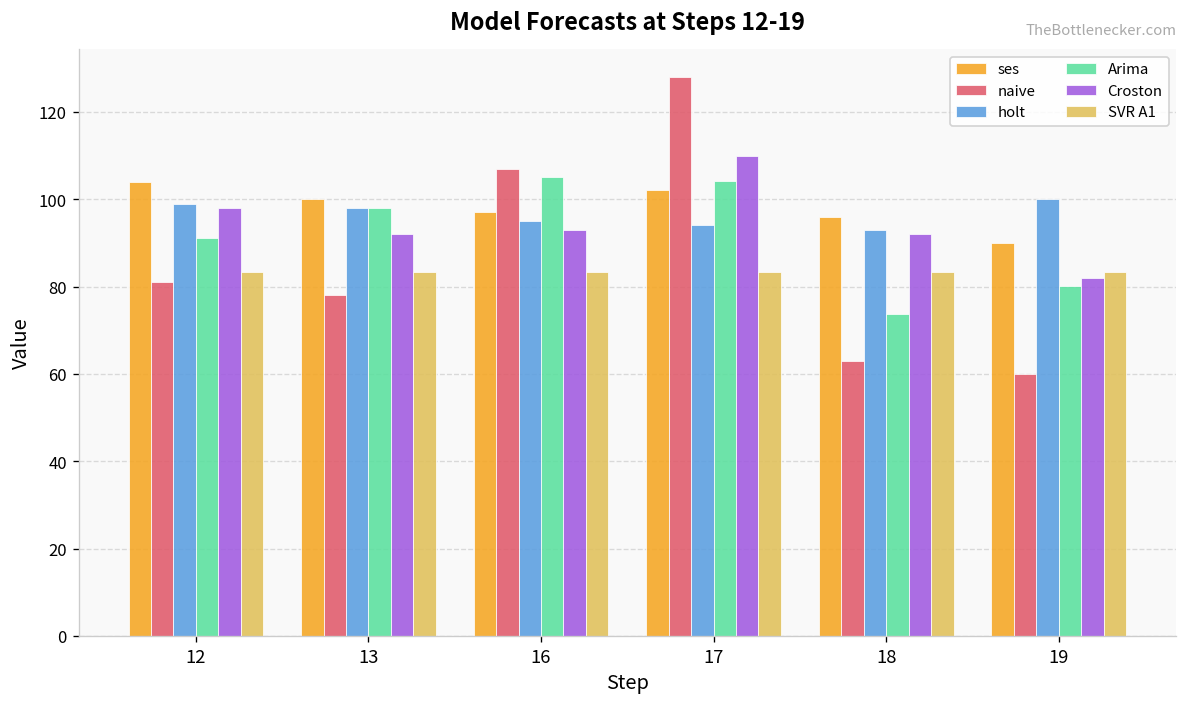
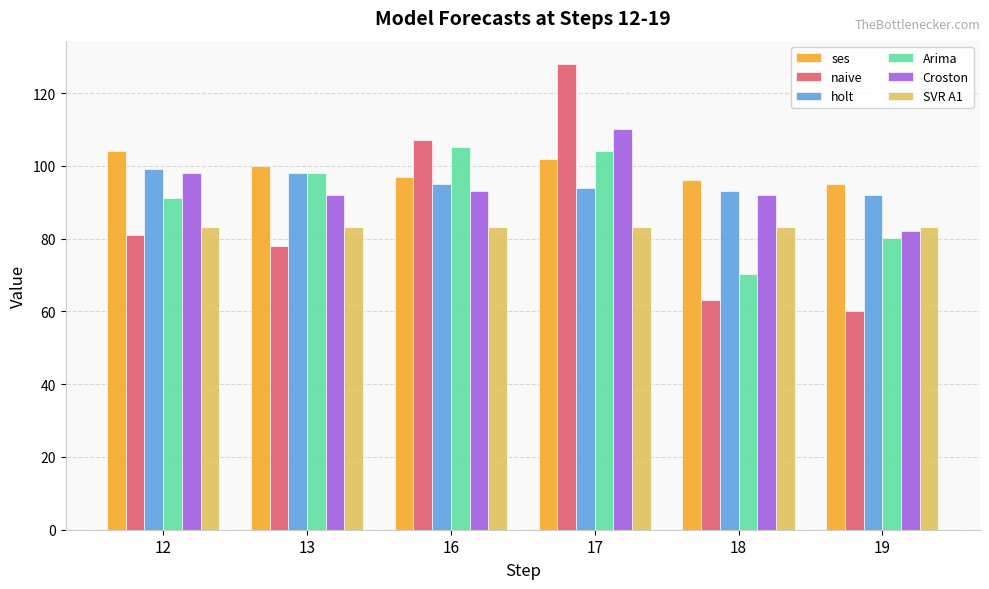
Arima, 18: 74 -> 70
ses, 19: 90 -> 95
holt, 19: 100 -> 92
